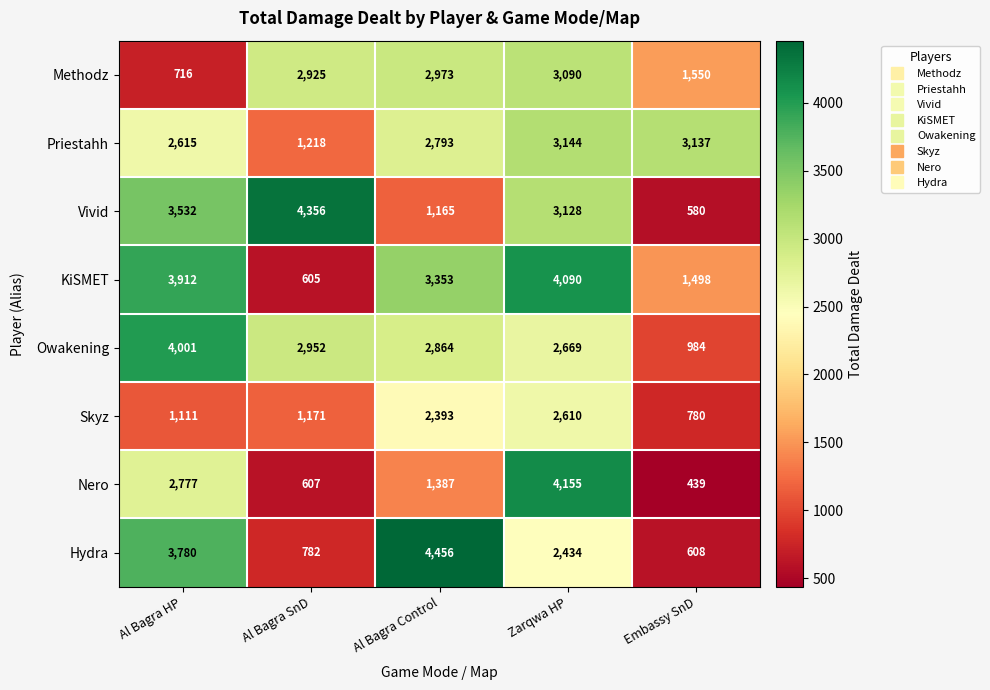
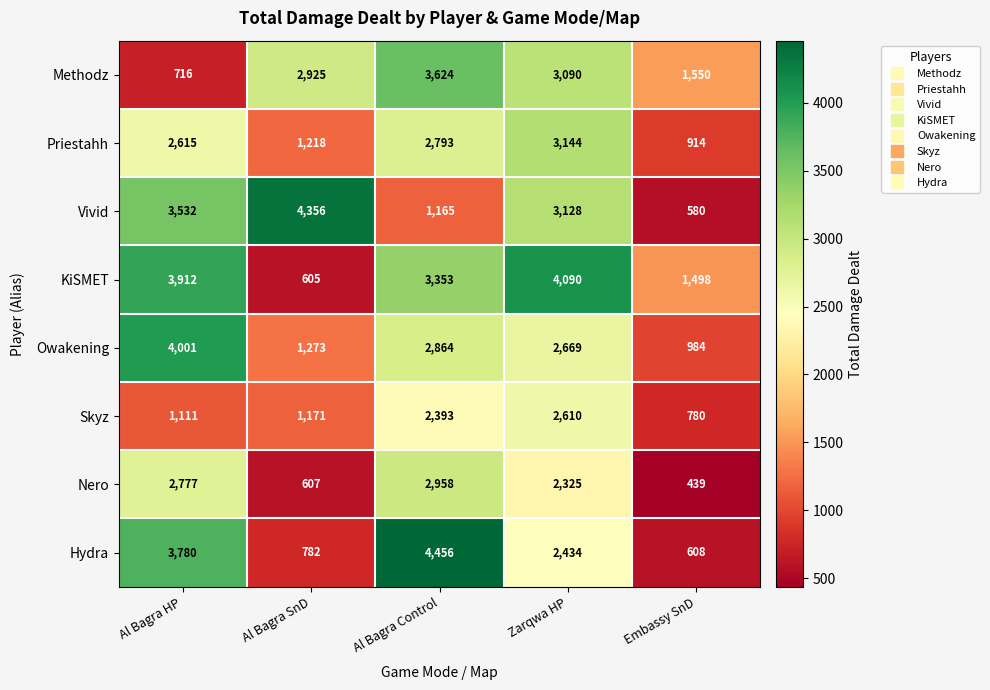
Methodz, Al Bagra Control: 2,973 -> 3,624
Priestahh, Embassy SnD: 3,137 -> 914
Owakening, Al Bagra SnD: 2,952 -> 1,273
Nero, Al Bagra Control: 1,387 -> 2,958
Nero, Zarqwa HP: 4,155 -> 2,325
